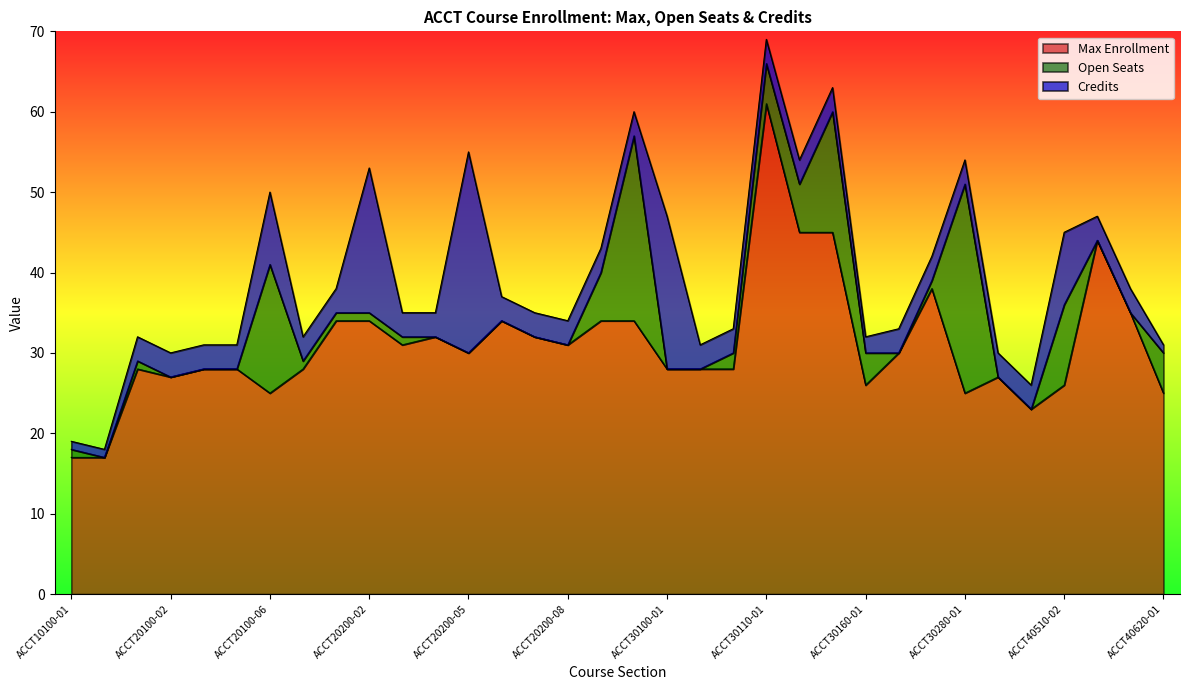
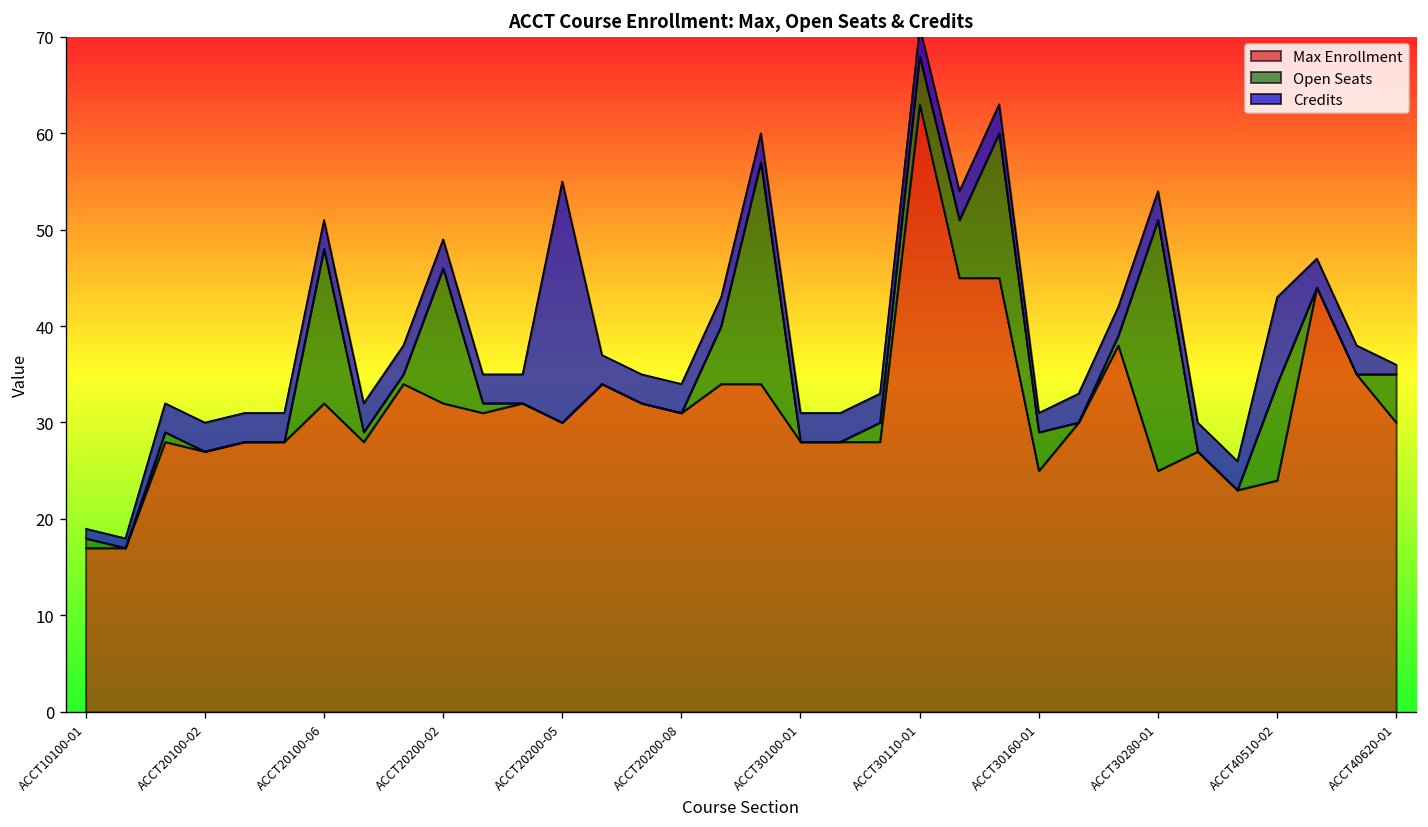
Max Enrollment, ACCT20100-06: 25 -> 32
Credits, ACCT20100-06: 9 -> 3
Max Enrollment, ACCT20200-02: 34 -> 32
Open Seats, ACCT20200-02: 1 -> 14
Credits, ACCT20200-02: 18 -> 3
Credits, ACCT30100-01: 19 -> 3
Max Enrollment, ACCT30110-01: 61 -> 63
Max Enrollment, ACCT30160-01: 26 -> 25
Max Enrollment, ACCT40510-02: 26 -> 24
Max Enrollment, ACCT40620-01: 25 -> 30
